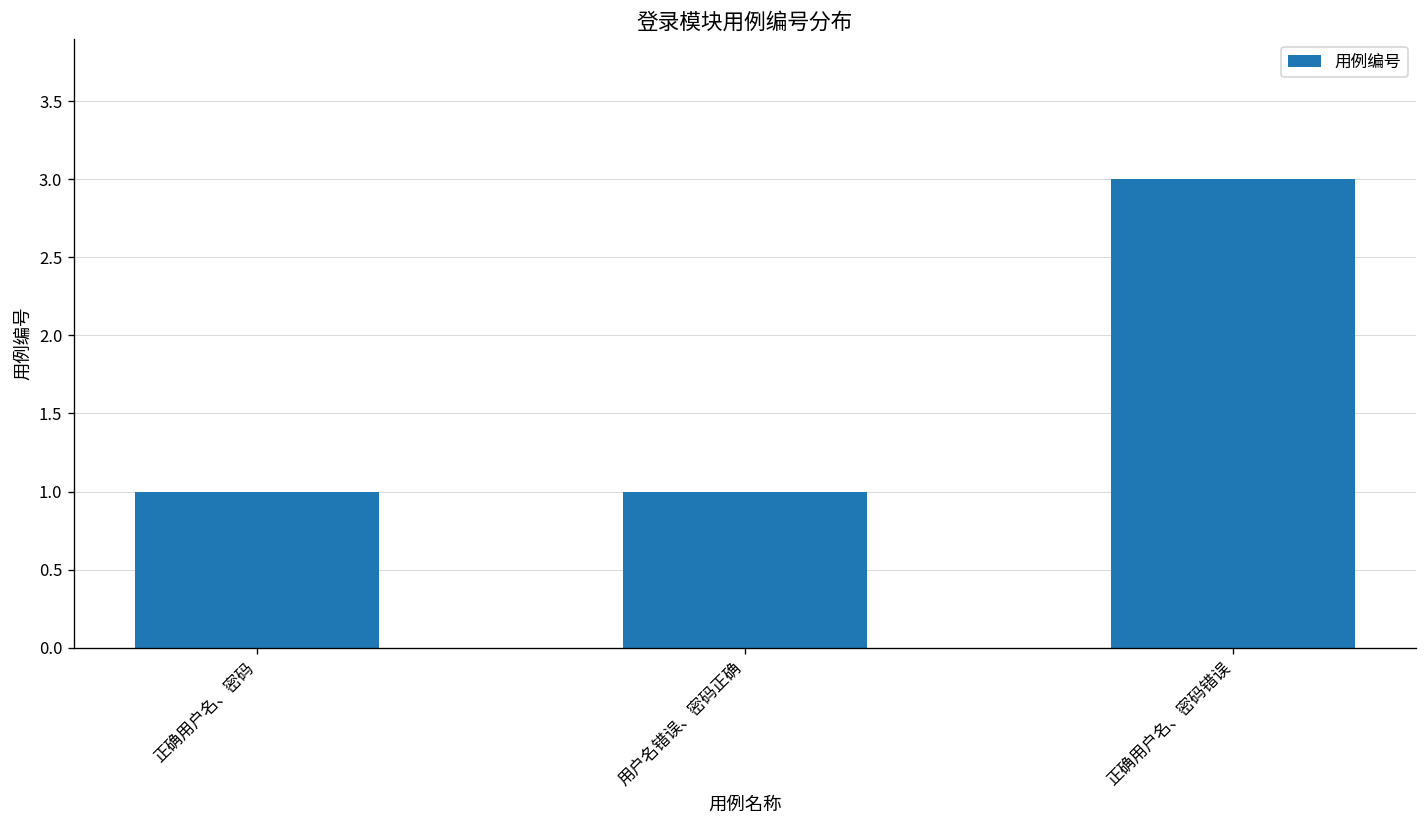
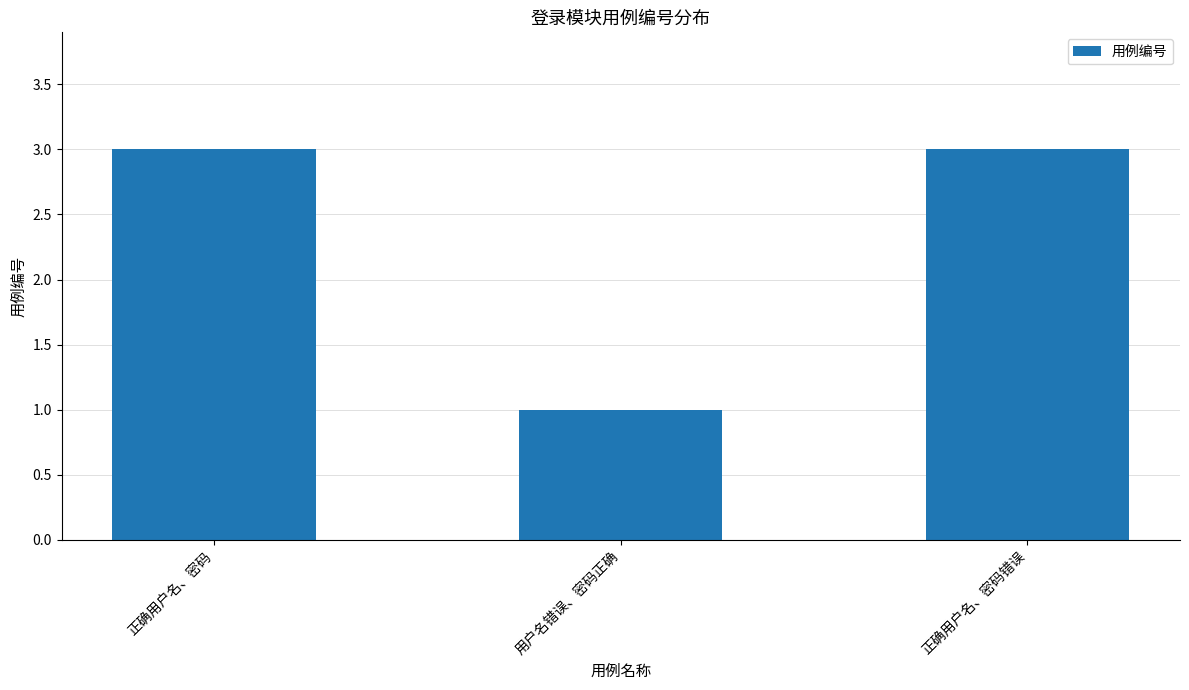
正确用户名、密码: 1 -> 3
